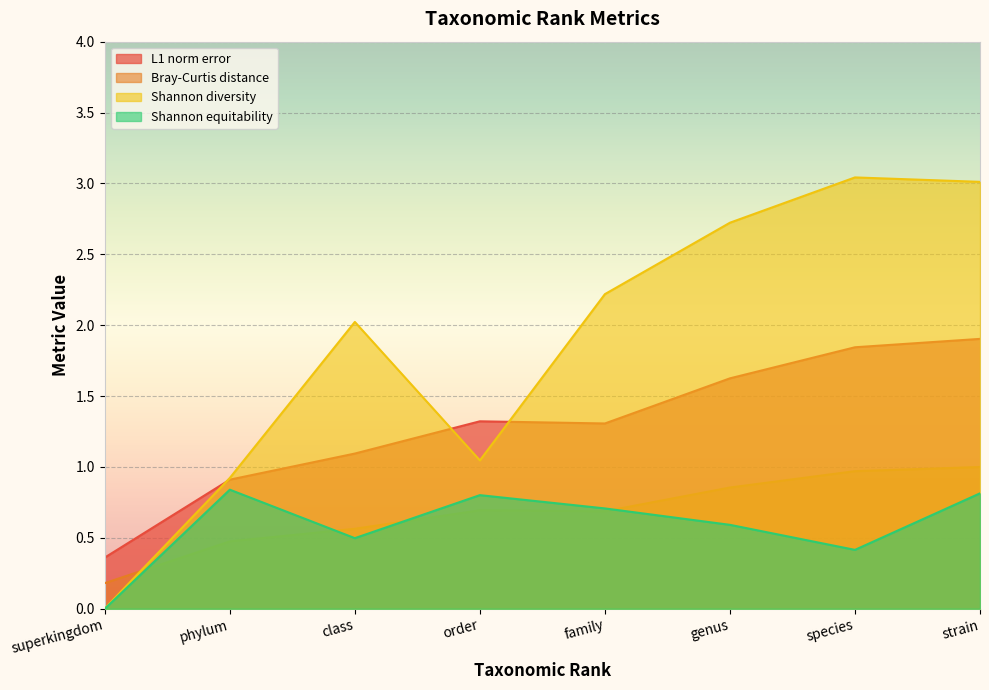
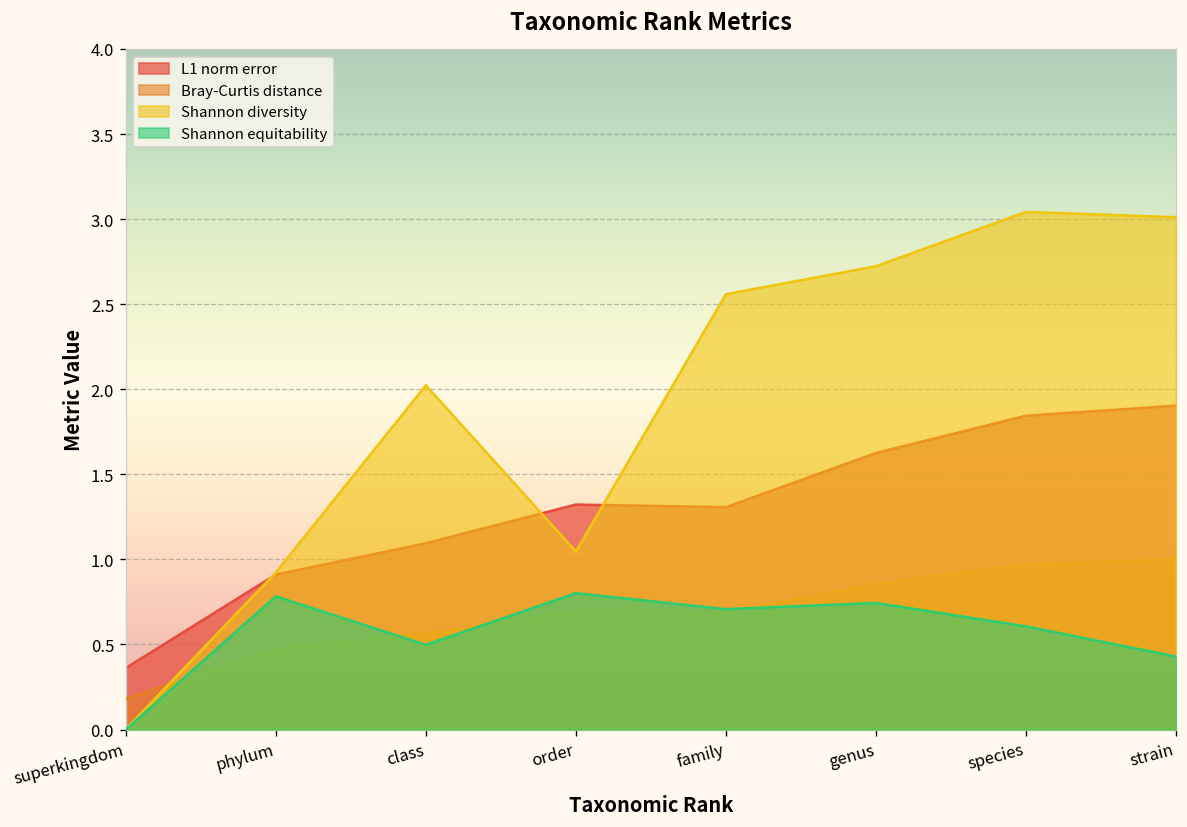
Shannon equitability, phylum: 0.84 -> 0.78
Shannon diversity, family: 2.22 -> 2.56
Shannon equitability, genus: 0.59 -> 0.74
Shannon equitability, species: 0.42 -> 0.61
Shannon equitability, strain: 0.81 -> 0.43
